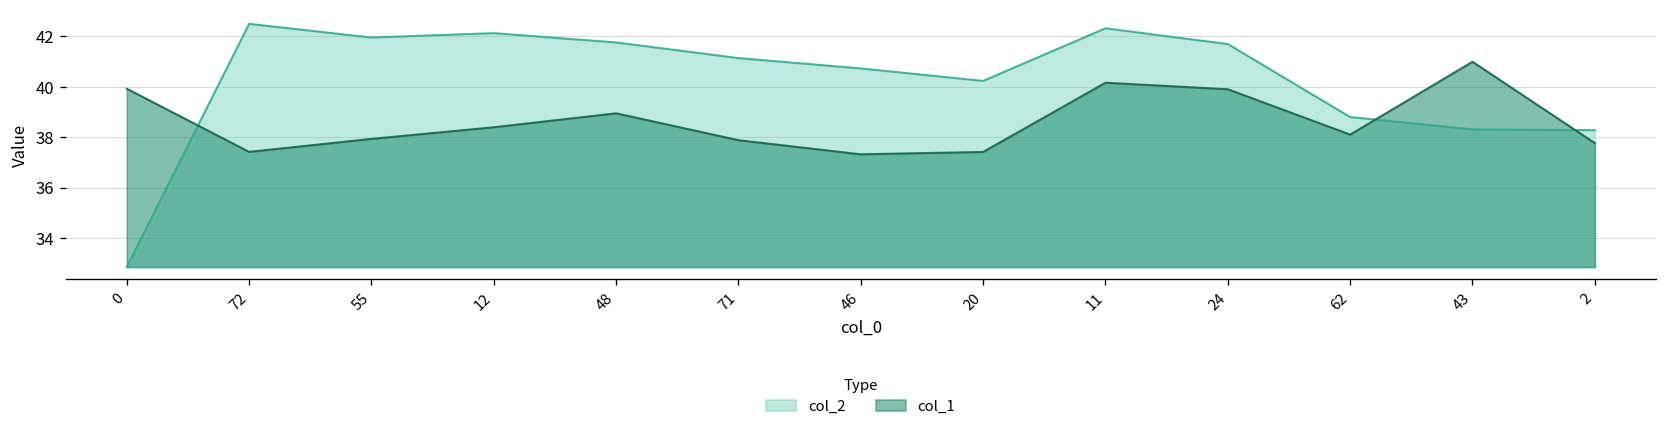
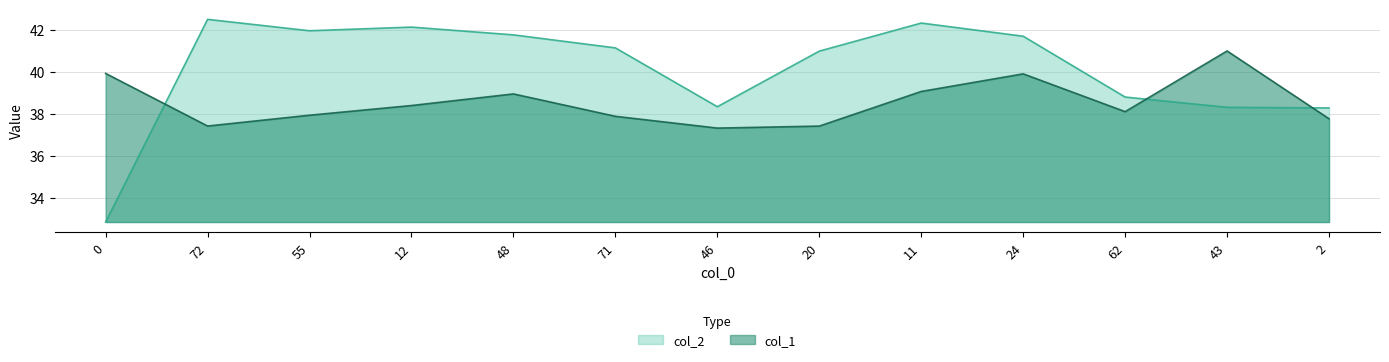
col_2, 46: 40.7 -> 38.3
col_2, 20: 40.2 -> 41.0
col_1, 11: 40.2 -> 39.1
